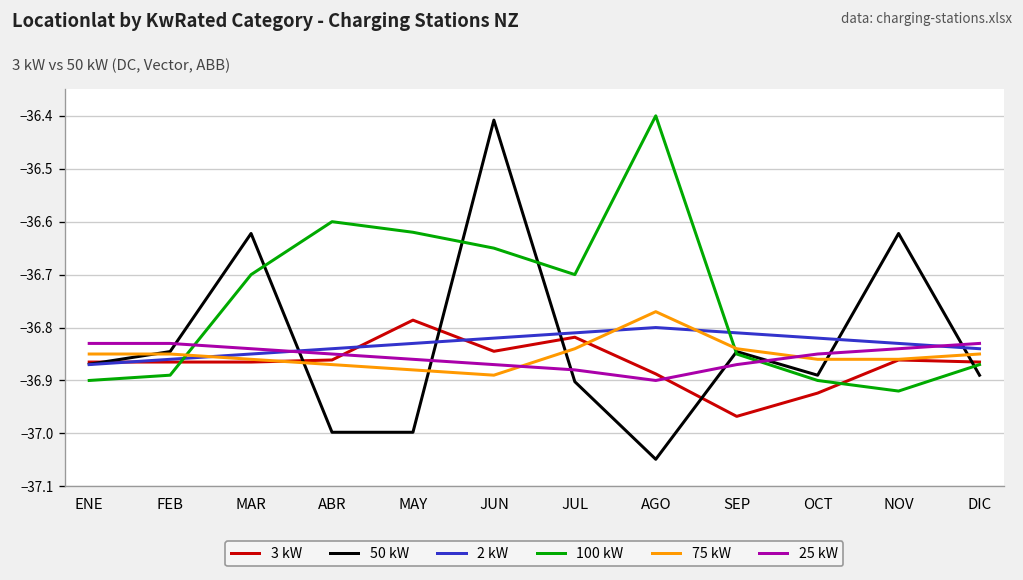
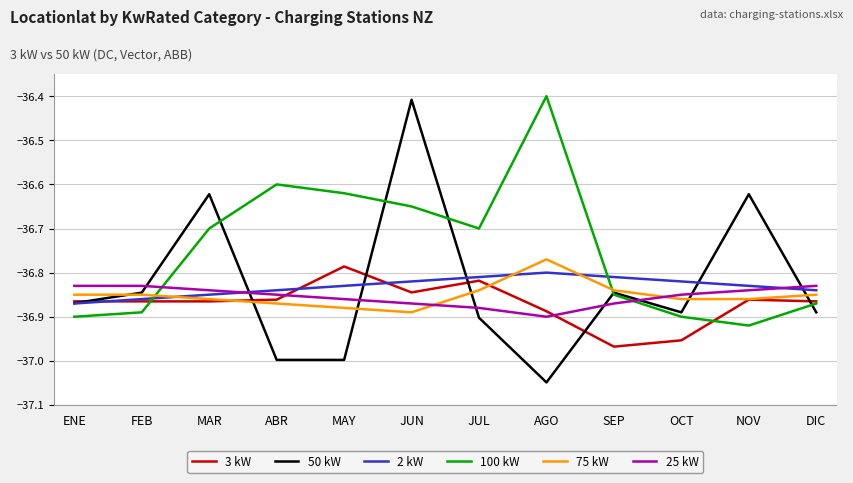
3 kW, OCT: -36.92 -> -36.95
